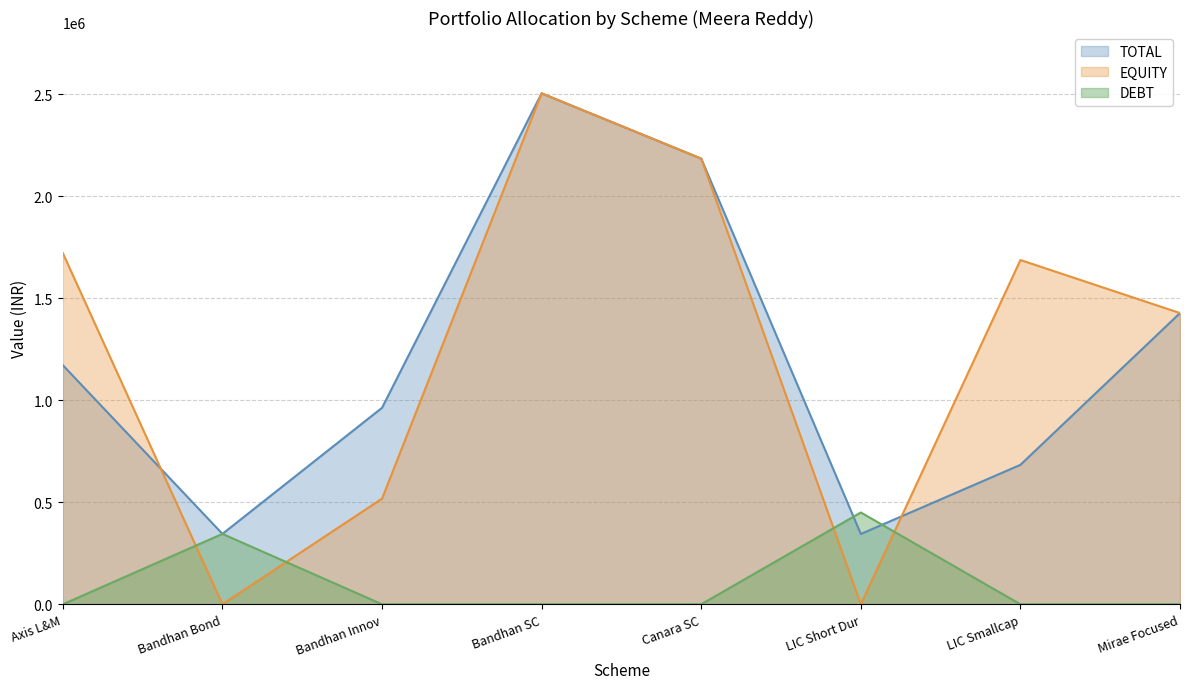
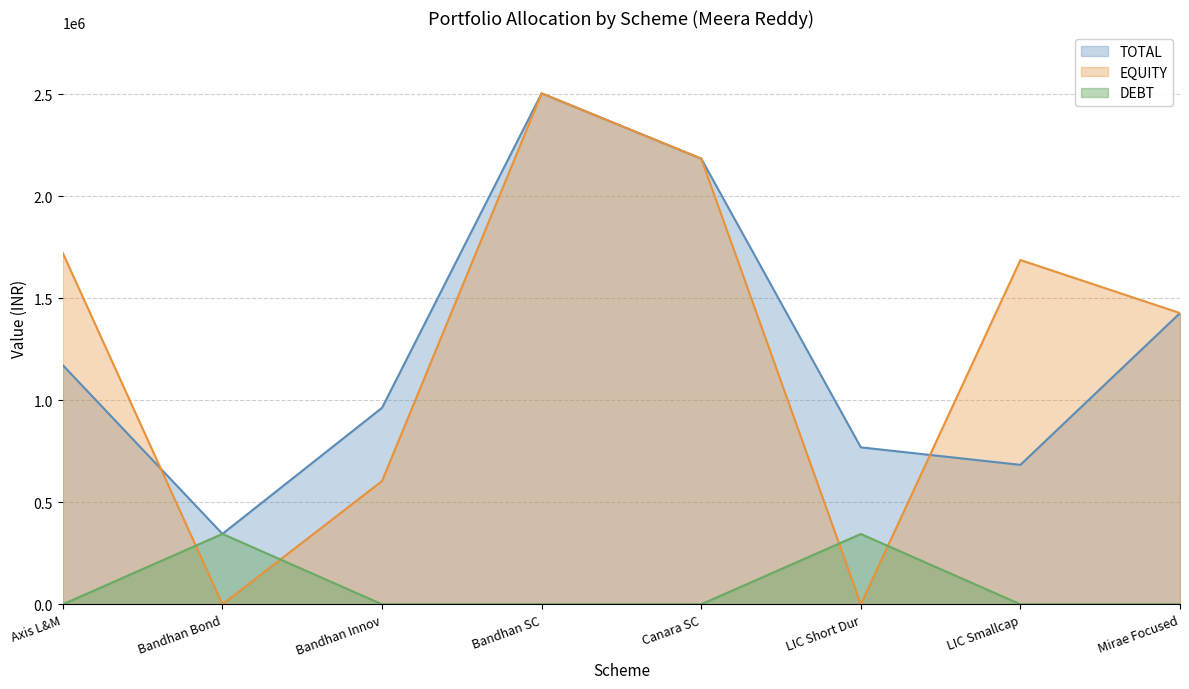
EQUITY, Bandhan Innov: 520000 -> 600000
TOTAL, LIC Short Dur: 340000 -> 770000
DEBT, LIC Short Dur: 450000 -> 340000
